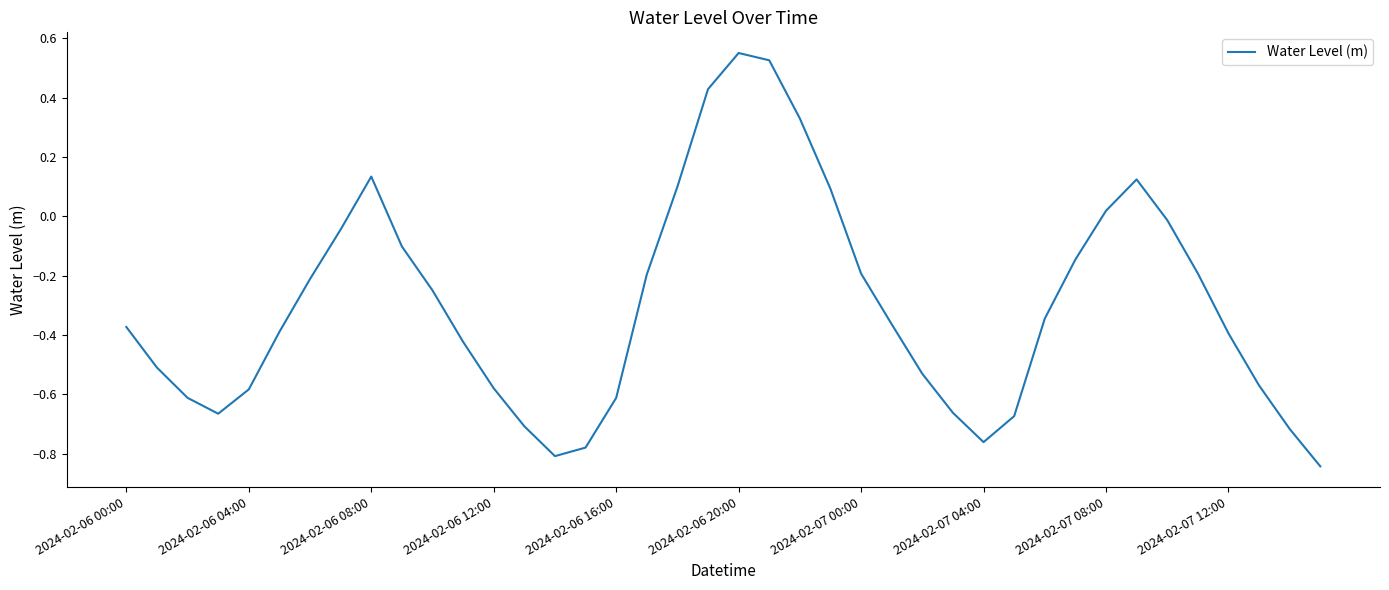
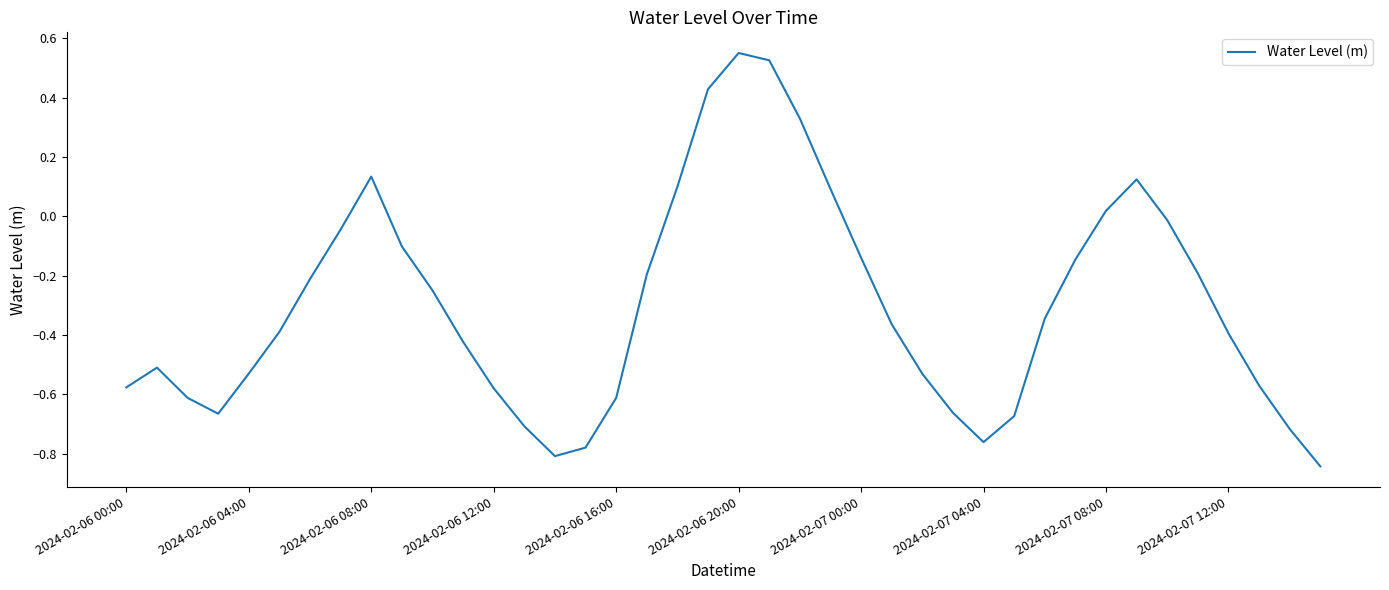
2024-02-06 00:00: -0.37 -> -0.58
2024-02-06 04:00: -0.58 -> -0.53
2024-02-07 00:00: -0.19 -> -0.14
